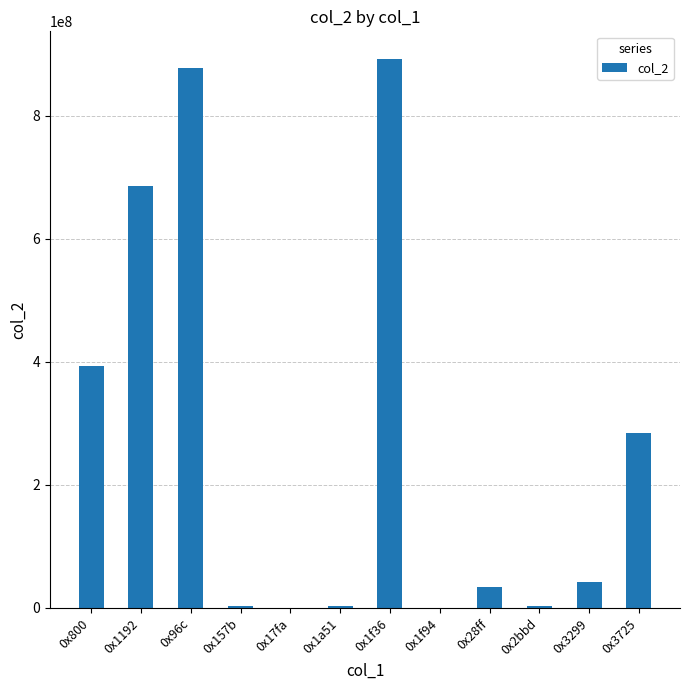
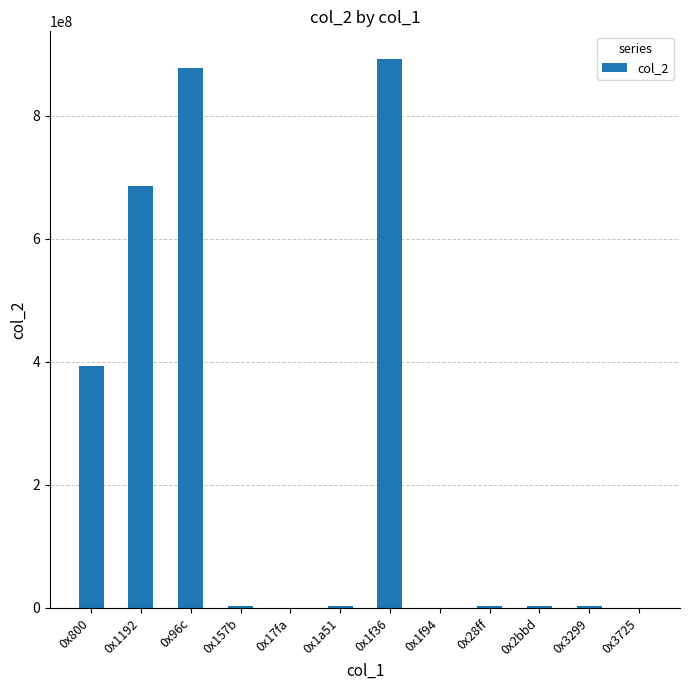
0x28ff: 30000000 -> 0
0x3299: 40000000 -> 0
0x3725: 280000000 -> 0
